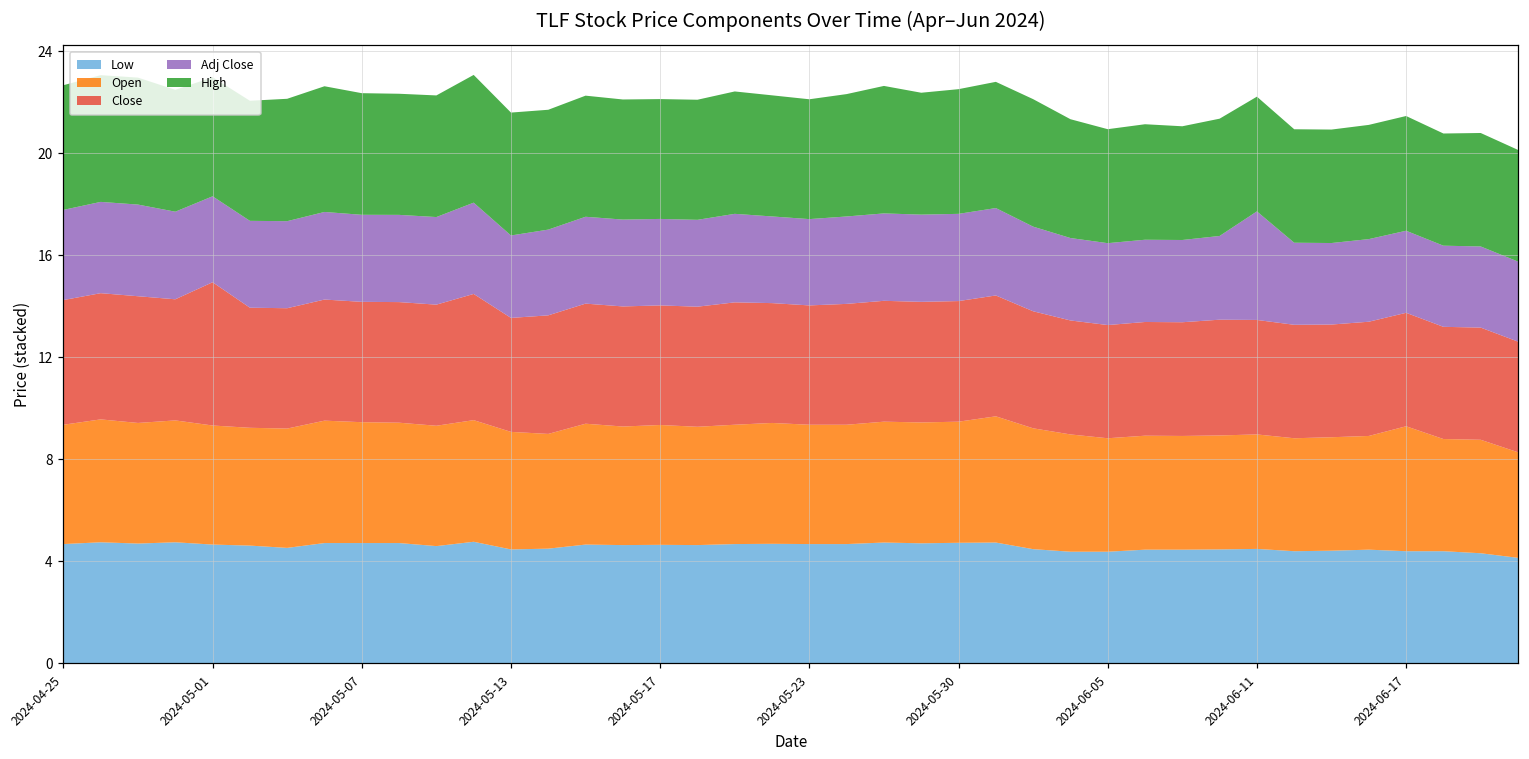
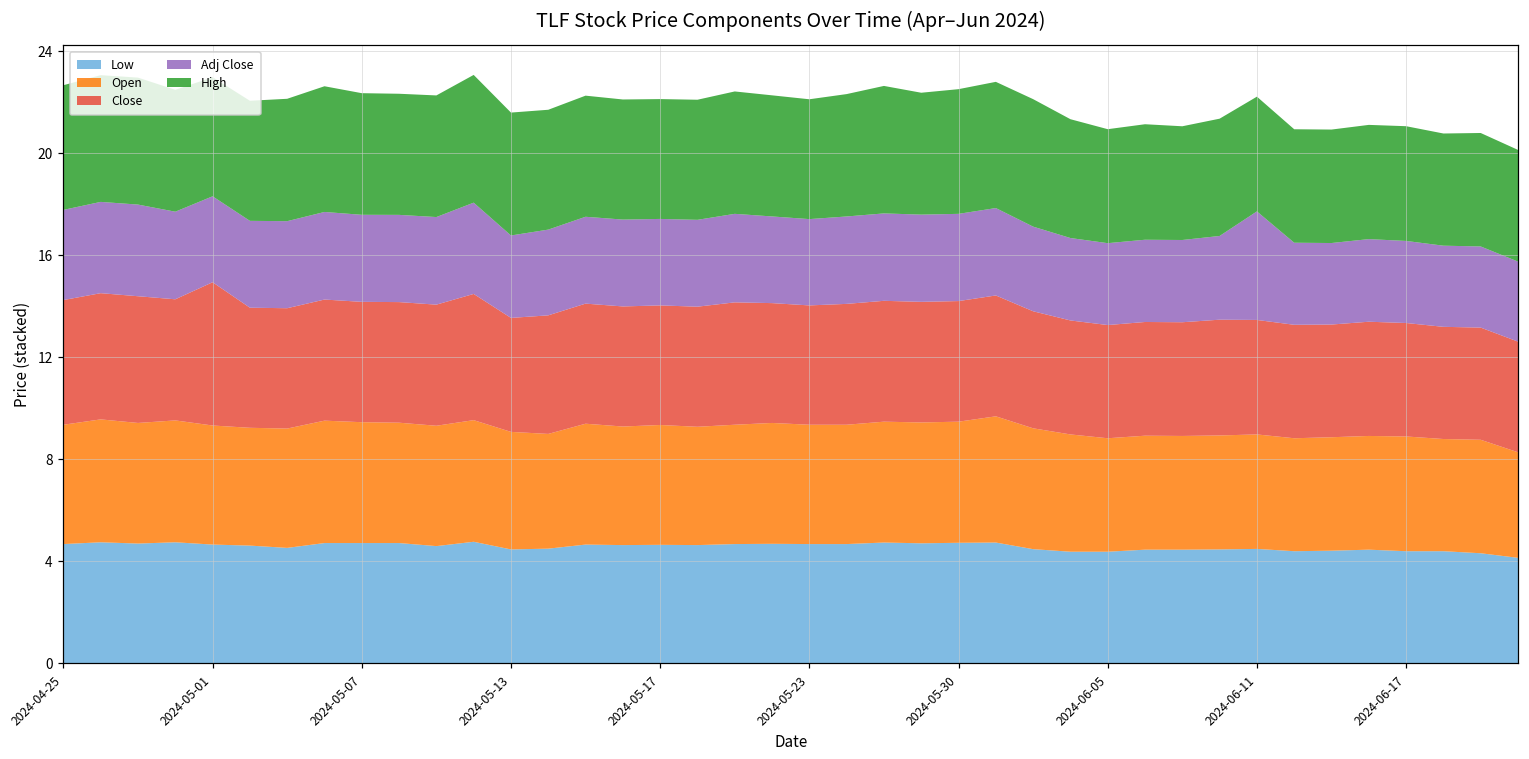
Open, 2024-06-17: 4.9 -> 4.5
